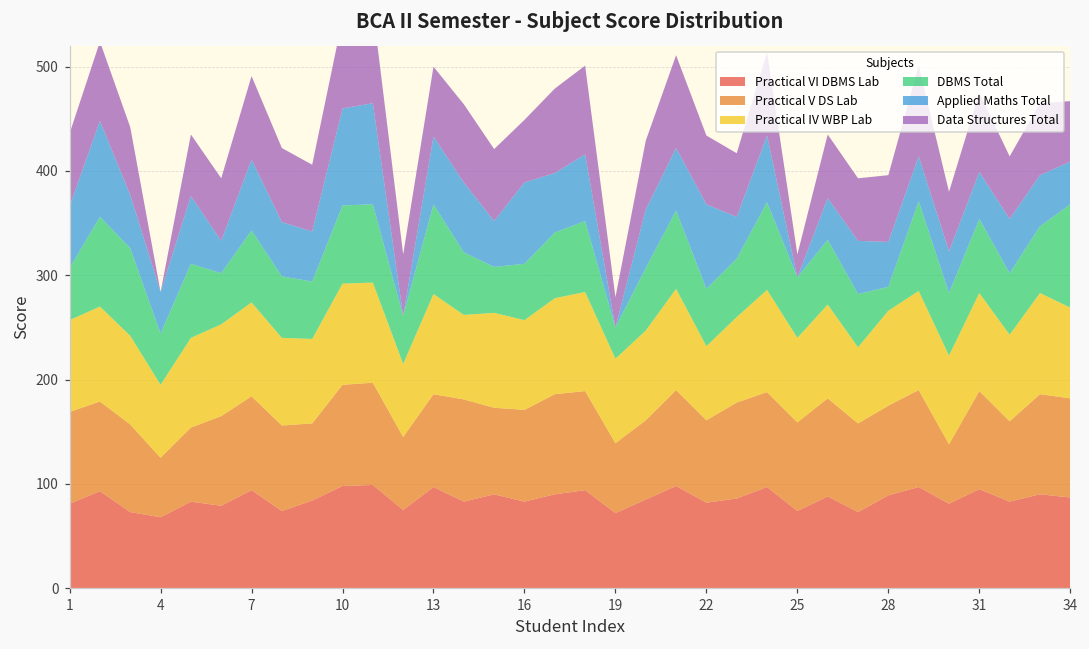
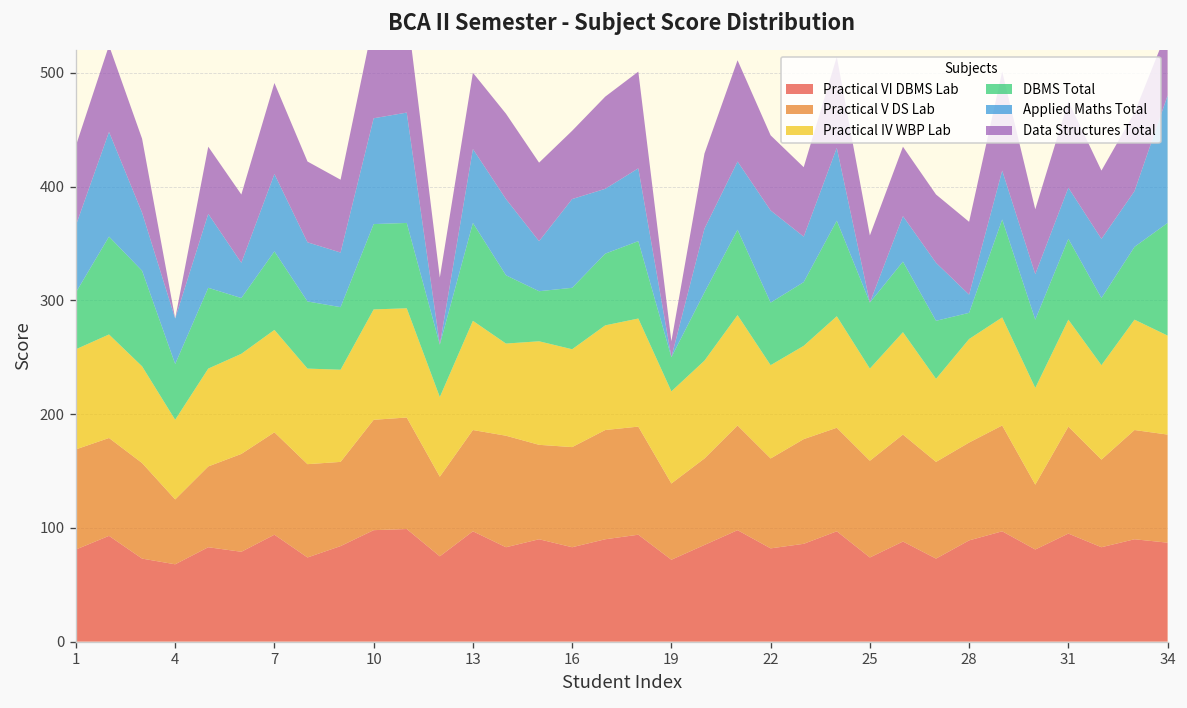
Data Structures Total, 19: 30 -> 10
Practical IV WBP Lab, 22: 70 -> 80
Data Structures Total, 25: 20 -> 60
Applied Maths Total, 28: 40 -> 20
Applied Maths Total, 34: 40 -> 110
